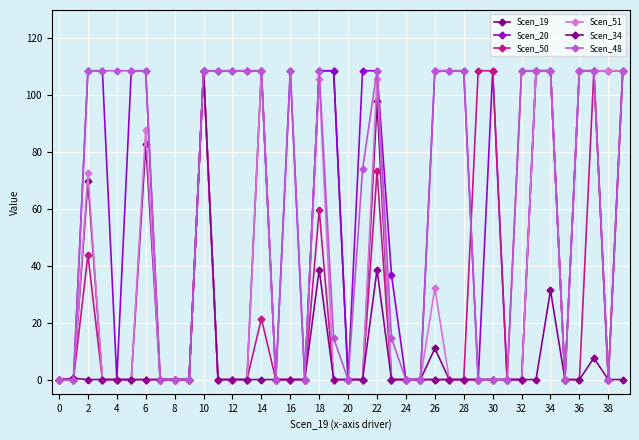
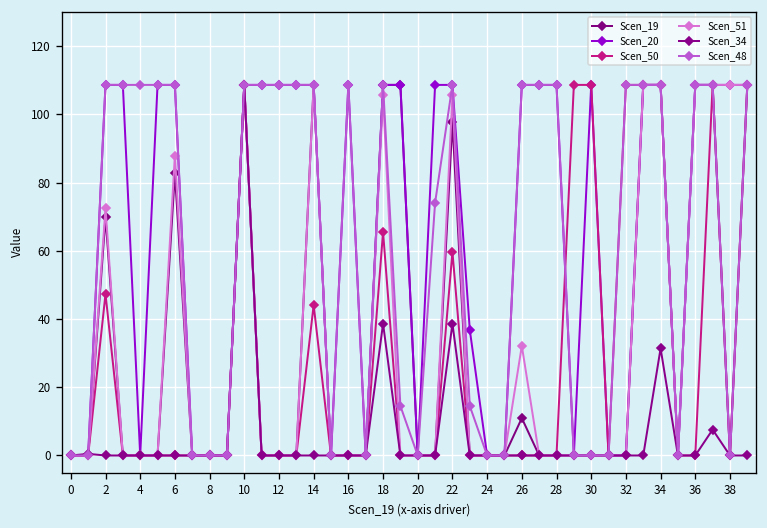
Scen_50, 2: 44 -> 47
Scen_50, 14: 21 -> 44
Scen_50, 18: 60 -> 66
Scen_50, 22: 73 -> 60
